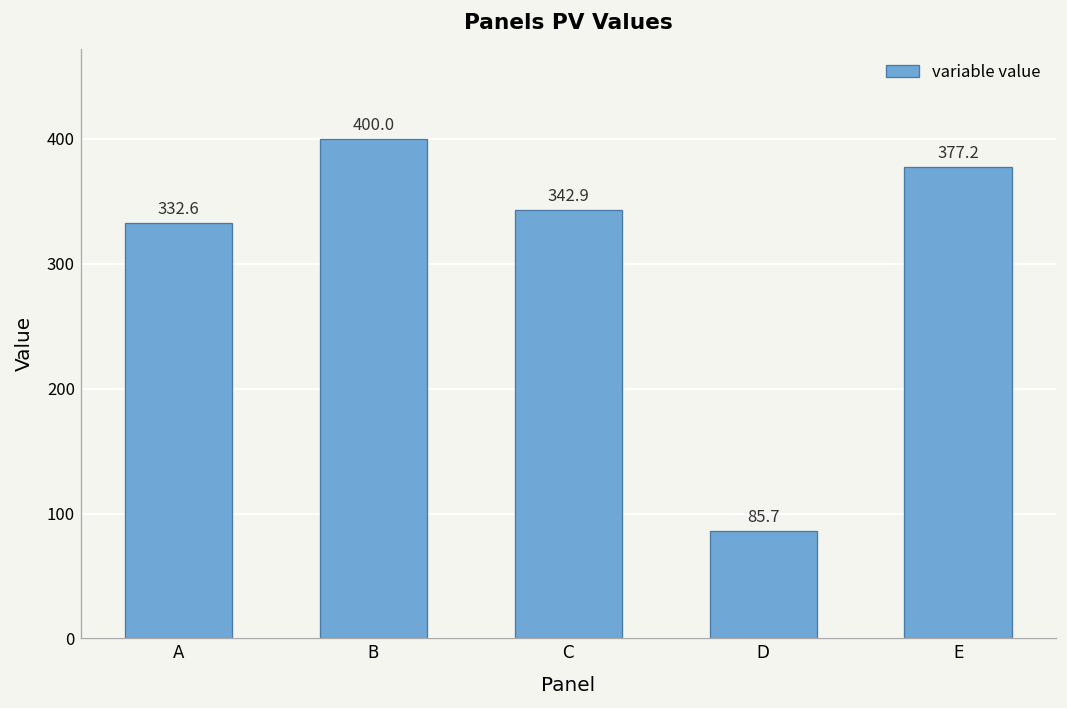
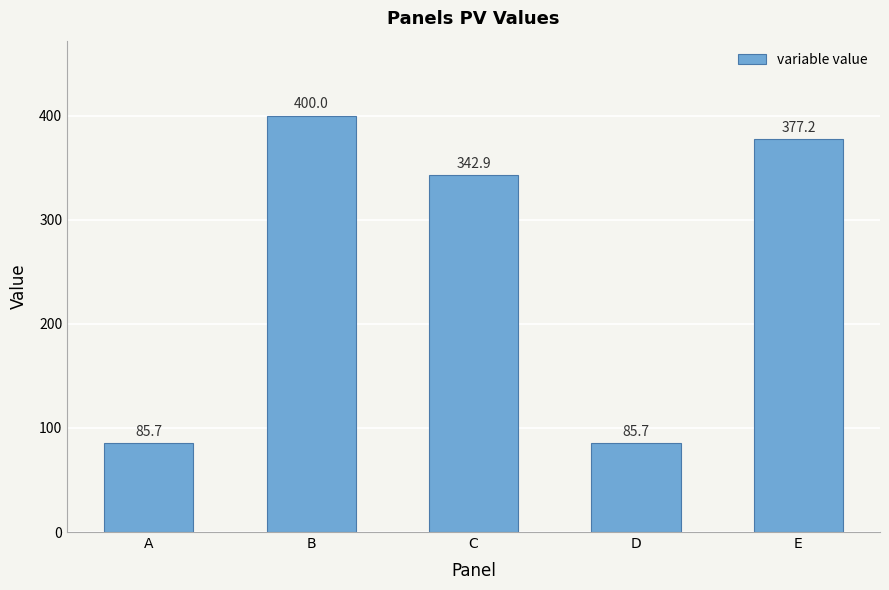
A: 332.6 -> 85.7
